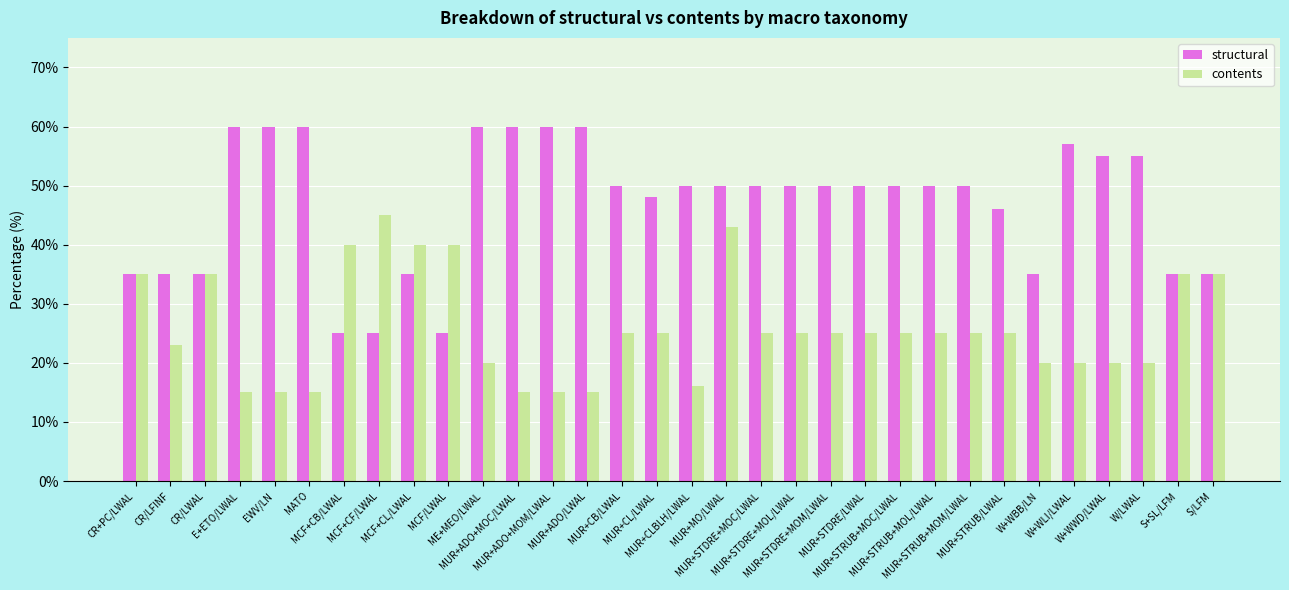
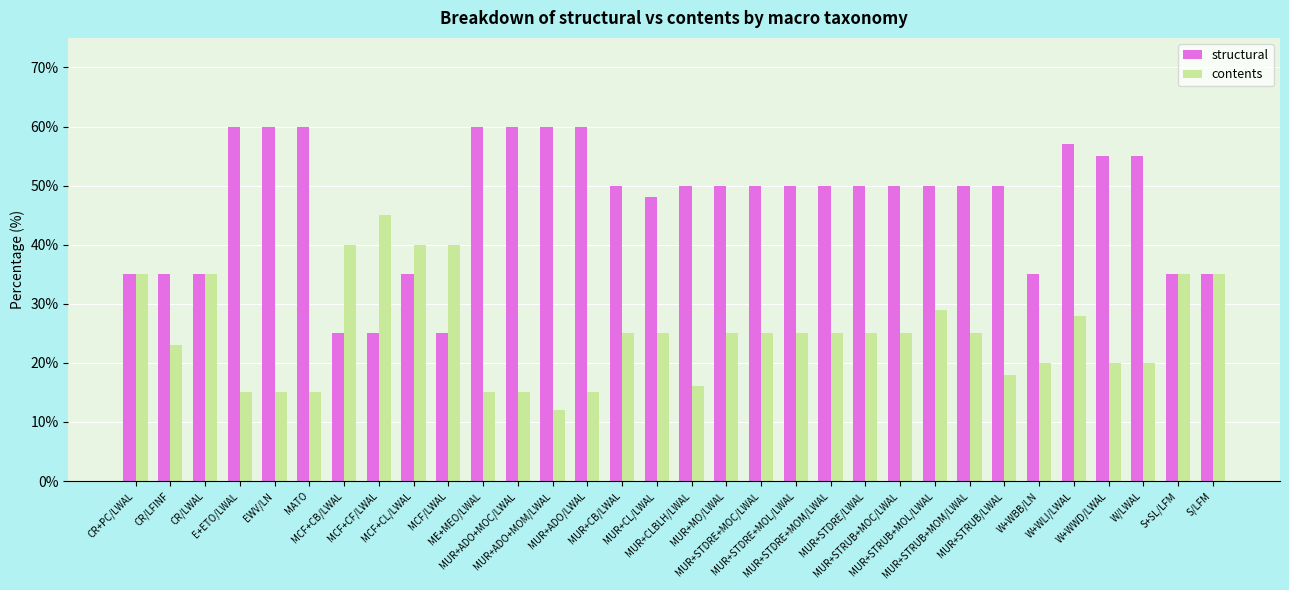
contents, ME+MEO/LWAL: 20% -> 15%
contents, MUR+ADO+MOM/LWAL: 15% -> 12%
contents, MUR+MO/LWAL: 43% -> 25%
contents, MUR+STRUB+MOL/LWAL: 25% -> 29%
structural, MUR+STRUB/LWAL: 46% -> 50%
contents, MUR+STRUB/LWAL: 25% -> 18%
contents, W+WLI/LWAL: 20% -> 28%
